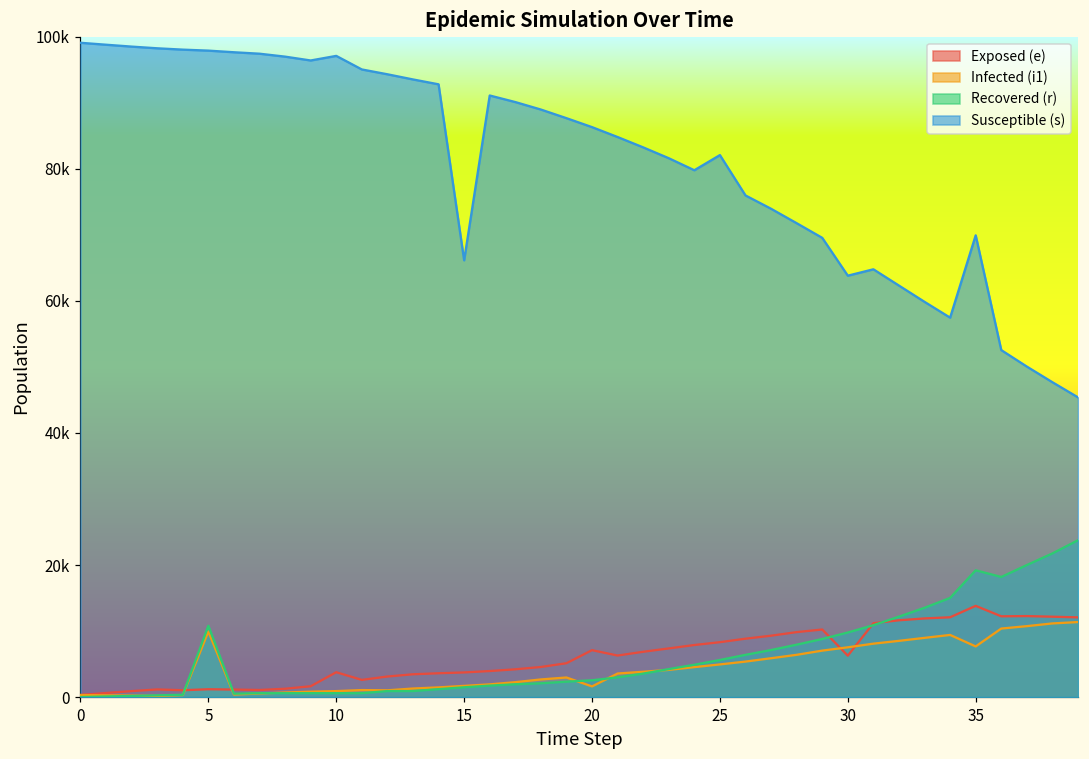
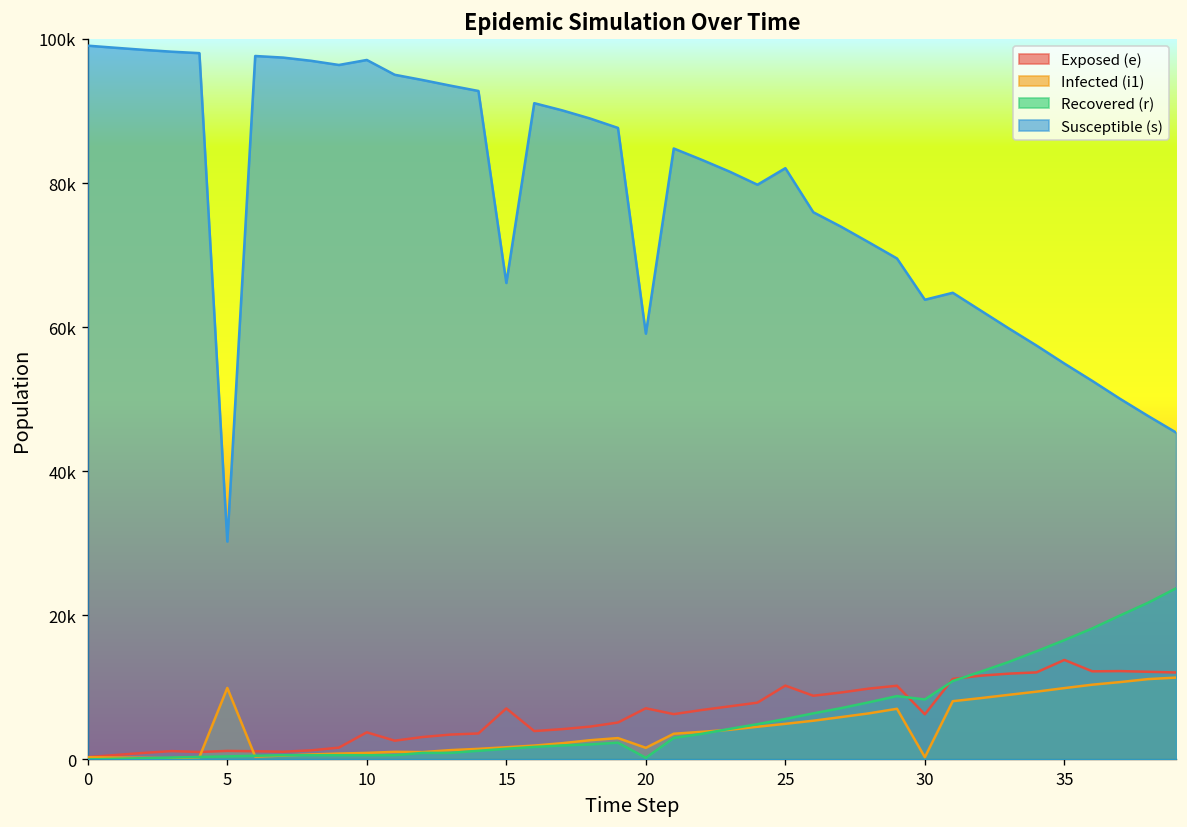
Recovered (r), 5: 11000 -> 0
Susceptible (s), 5: 98000 -> 30000
Exposed (e), 15: 4000 -> 7000
Recovered (r), 20: 3000 -> 0
Susceptible (s), 20: 86000 -> 59000
Exposed (e), 25: 8000 -> 10000
Infected (i1), 30: 8000 -> 0
Recovered (r), 30: 10000 -> 8000
Infected (i1), 35: 8000 -> 10000
Recovered (r), 35: 19000 -> 17000
Susceptible (s), 35: 70000 -> 55000
